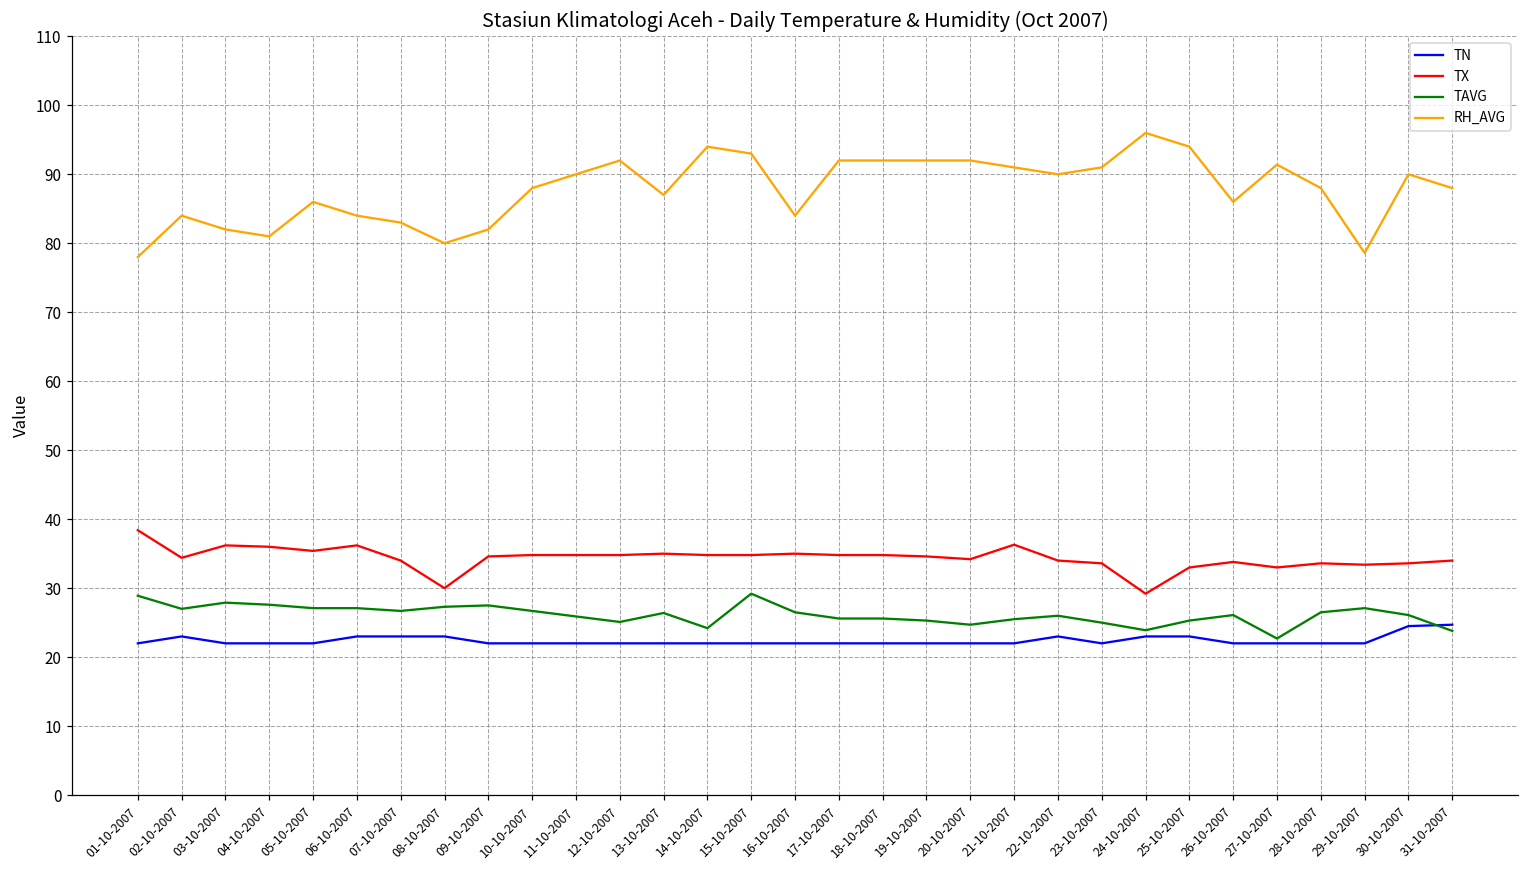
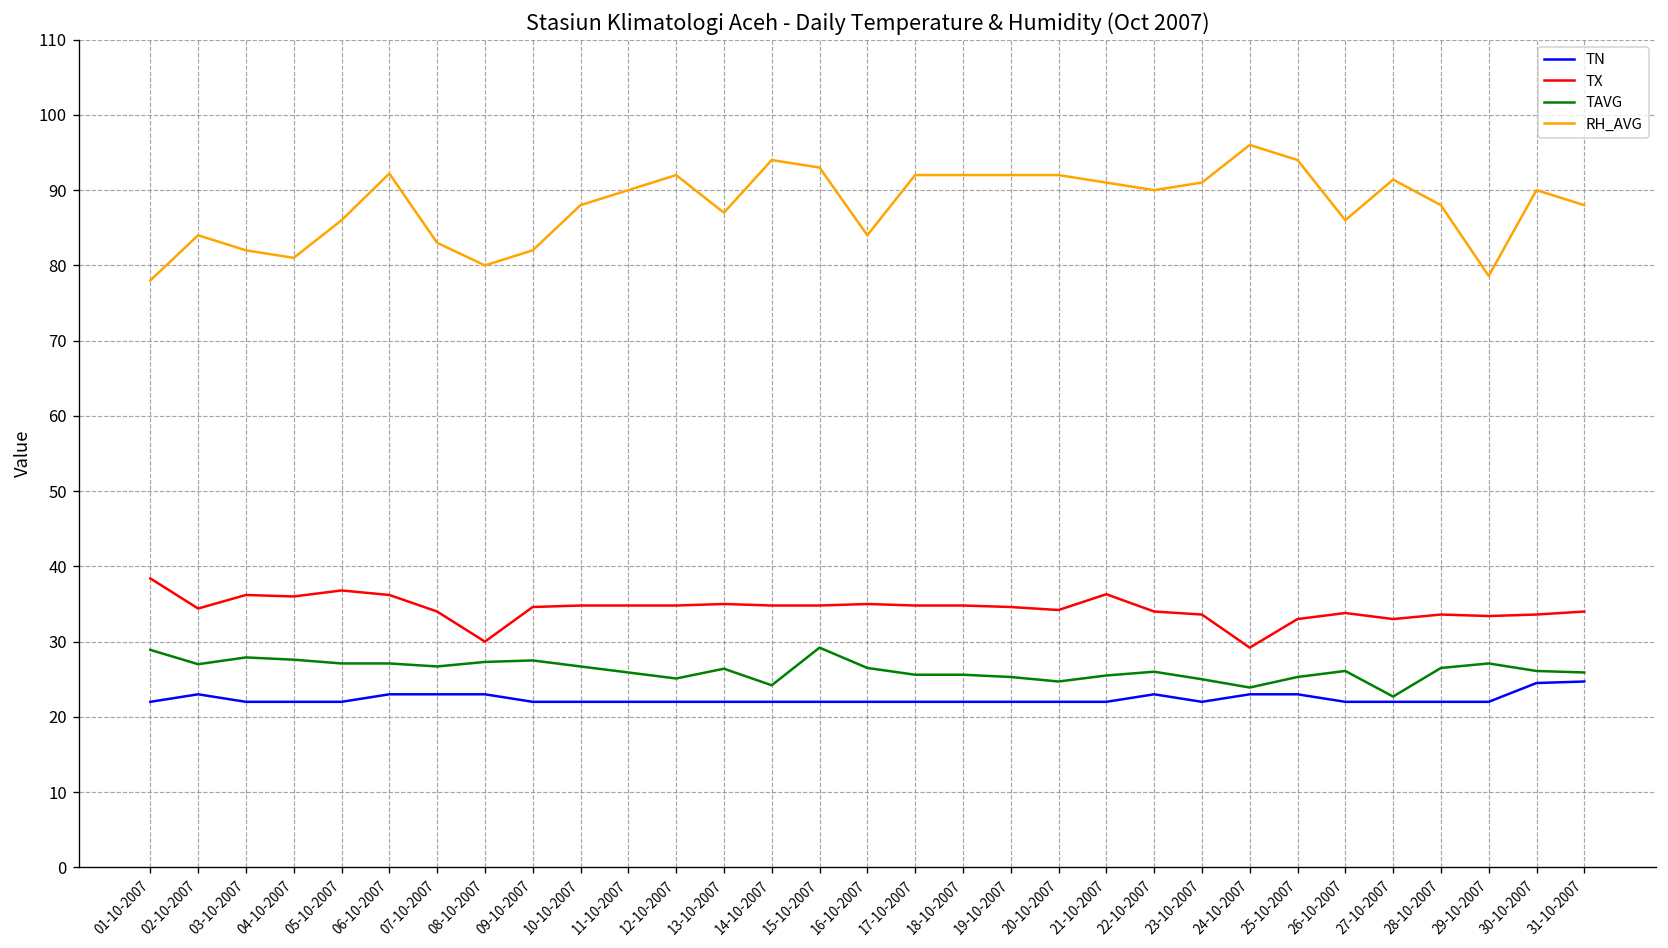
TX, 05-10-2007: 35 -> 37
RH_AVG, 06-10-2007: 84 -> 92
TAVG, 31-10-2007: 24 -> 26
